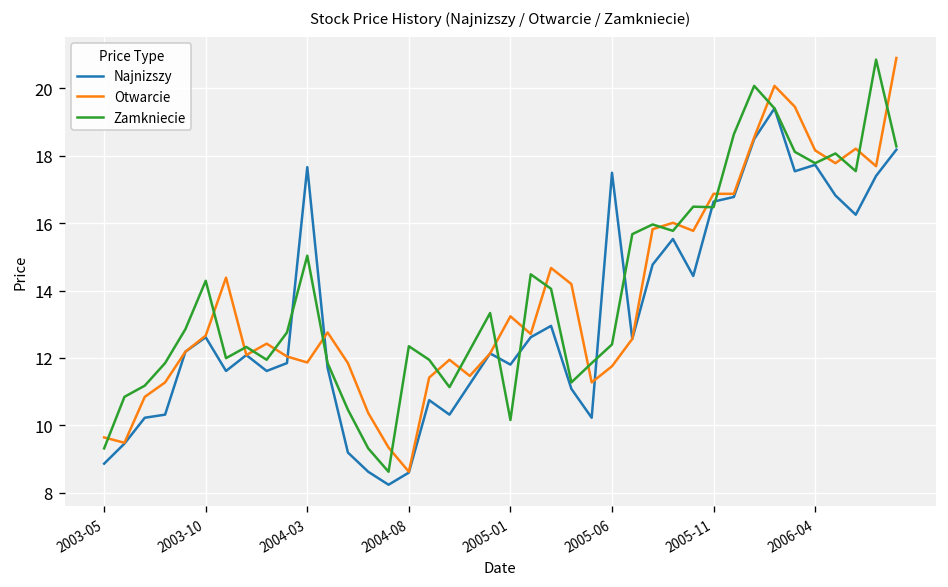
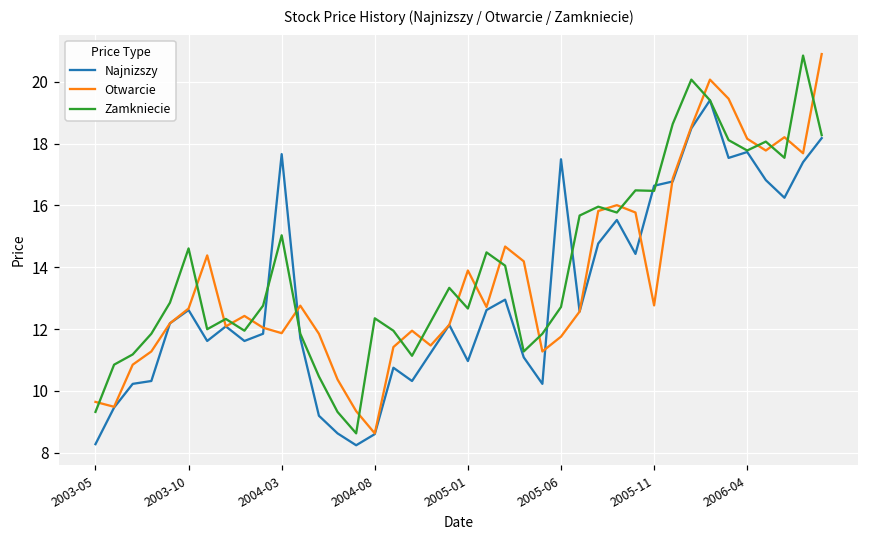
Najnizszy, 2003-05: 8.9 -> 8.3
Zamkniecie, 2003-10: 14.3 -> 14.6
Najnizszy, 2005-01: 11.8 -> 11.0
Otwarcie, 2005-01: 13.2 -> 13.9
Zamkniecie, 2005-01: 10.2 -> 12.7
Zamkniecie, 2005-06: 12.4 -> 12.7
Otwarcie, 2005-11: 16.9 -> 12.8
